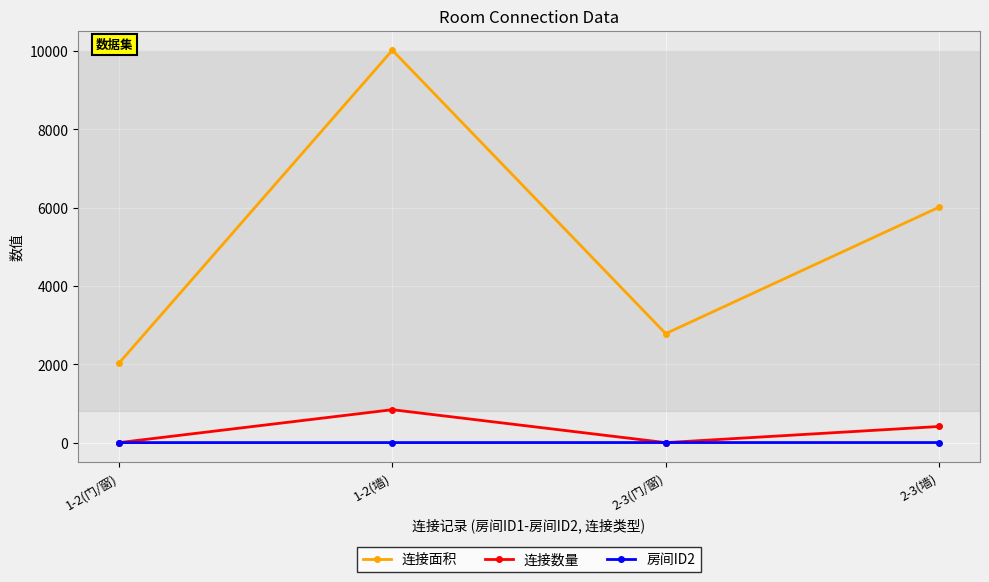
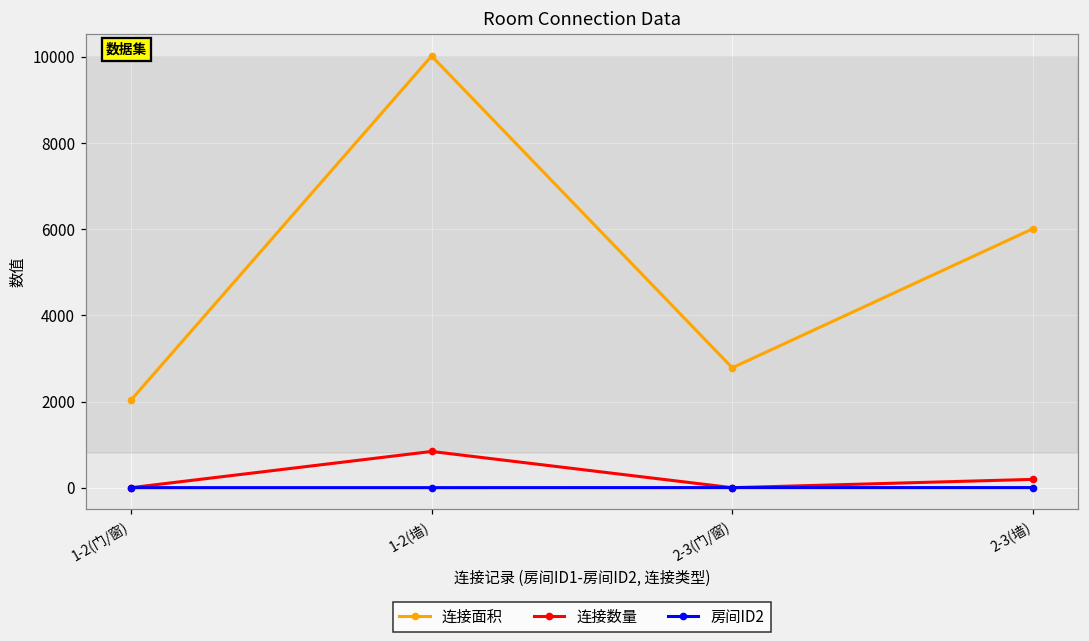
连接数量, 2-3(墙): 400 -> 200
